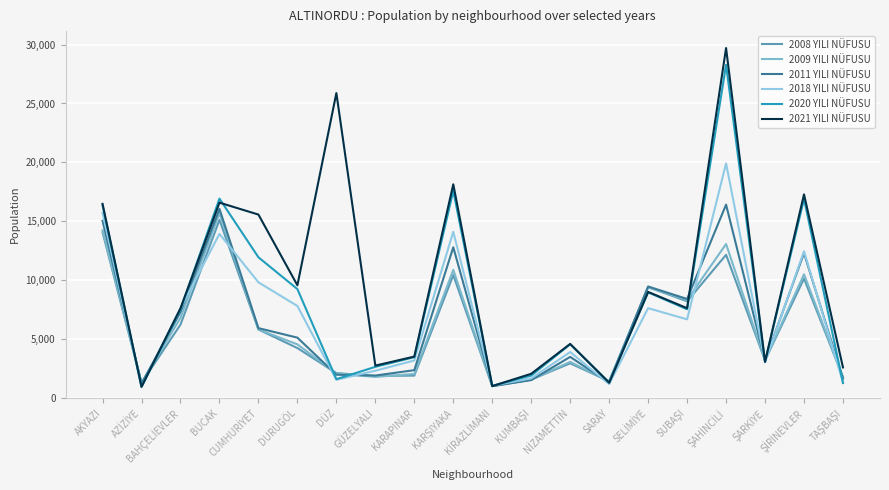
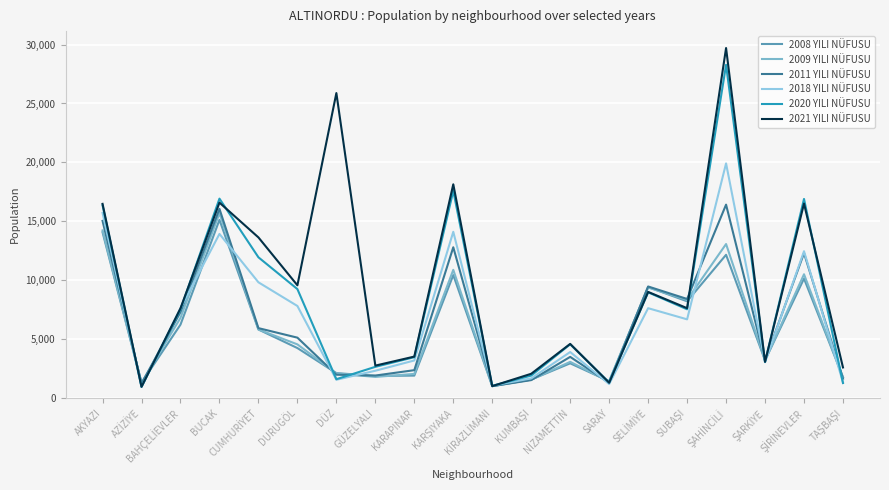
2021 YILI NÜFUSU, CUMHURİYET: 15,600 -> 13,600
2021 YILI NÜFUSU, ŞİRİNEVLER: 17,300 -> 16,500
